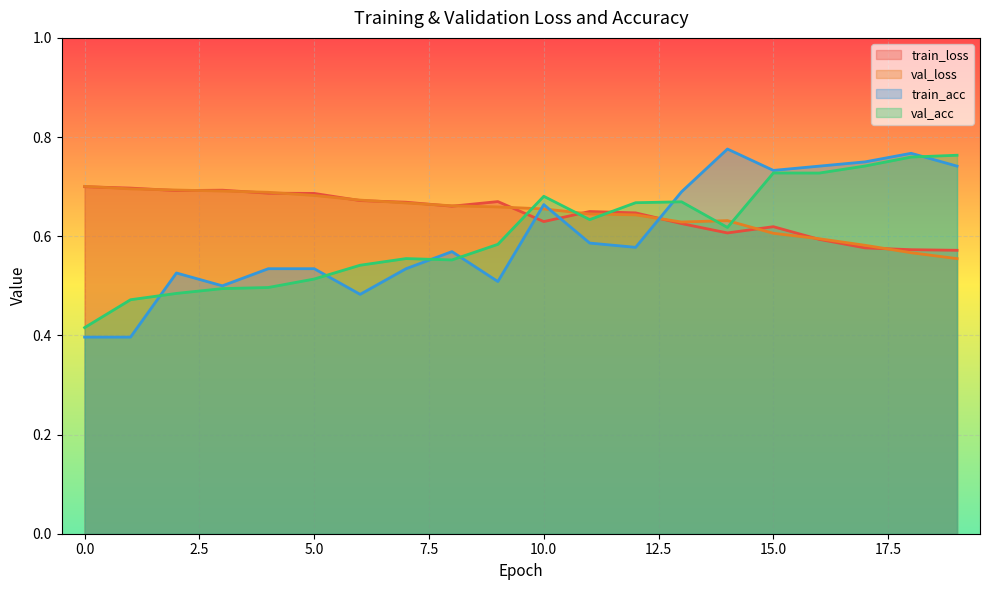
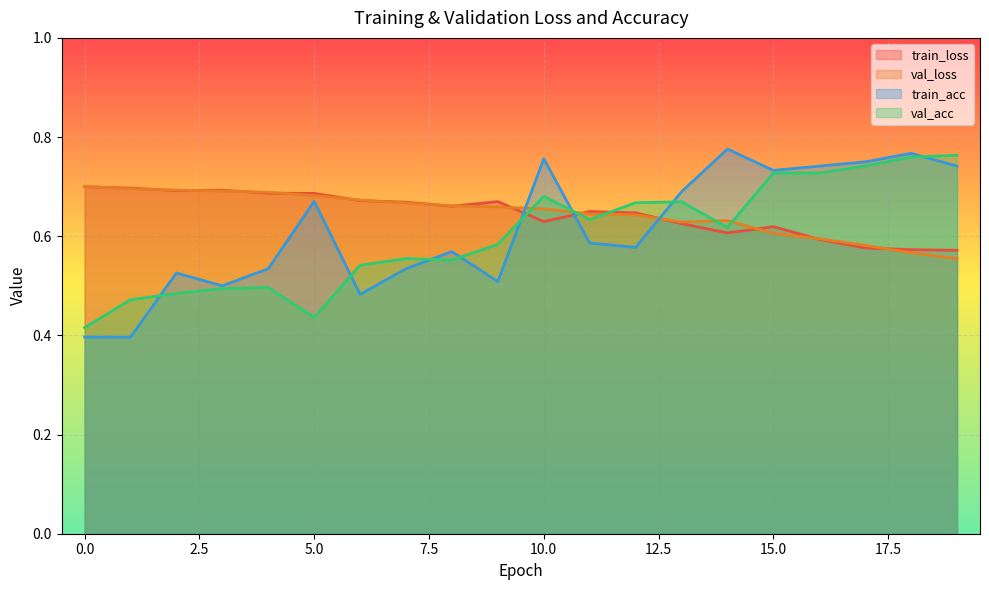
train_acc, 5.0: 0.53 -> 0.67
val_acc, 5.0: 0.51 -> 0.44
train_acc, 10.0: 0.66 -> 0.76
